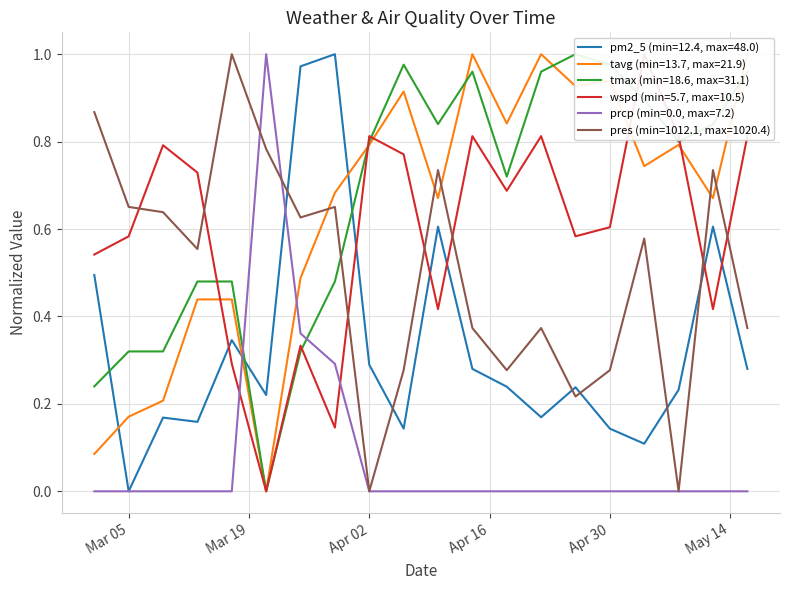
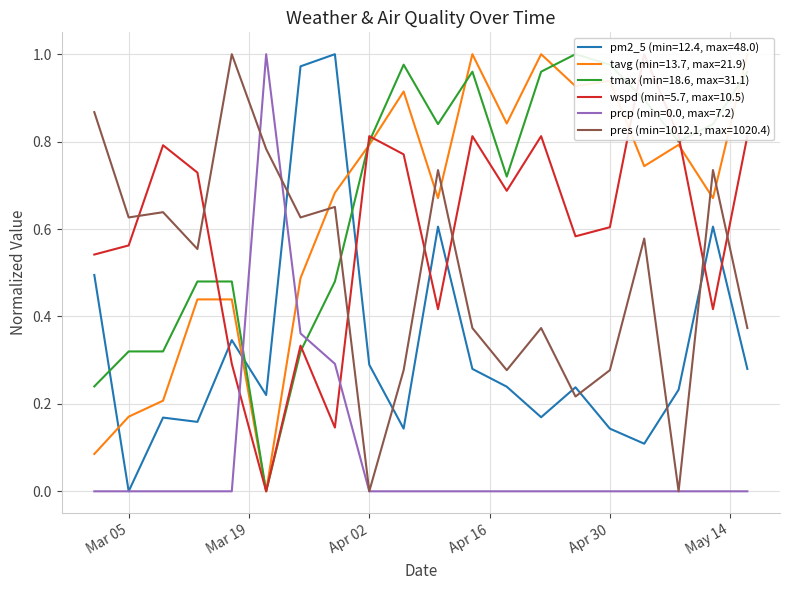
wspd (min=5.7, max=10.5), Mar 05: 0.58 -> 0.56
pres (min=1012.1, max=1020.4), Mar 05: 0.65 -> 0.63
